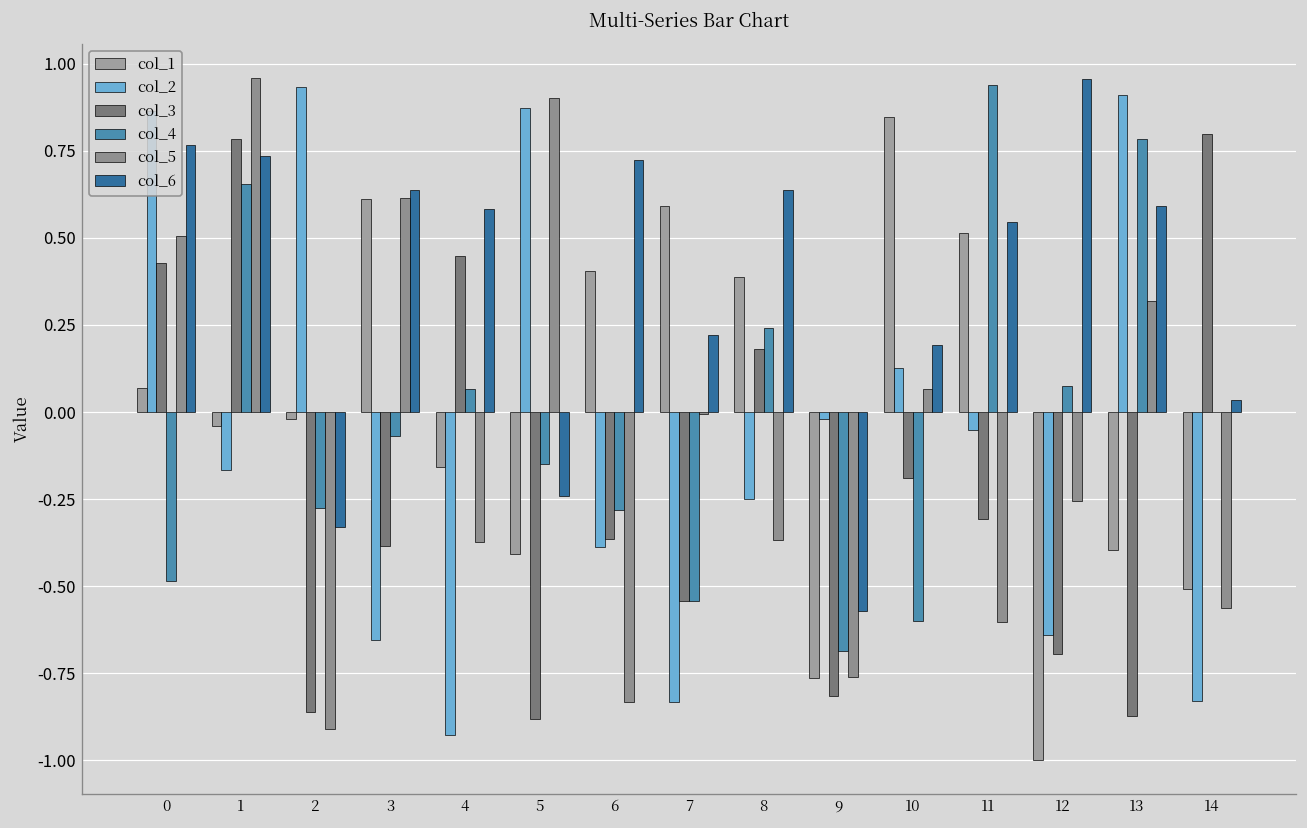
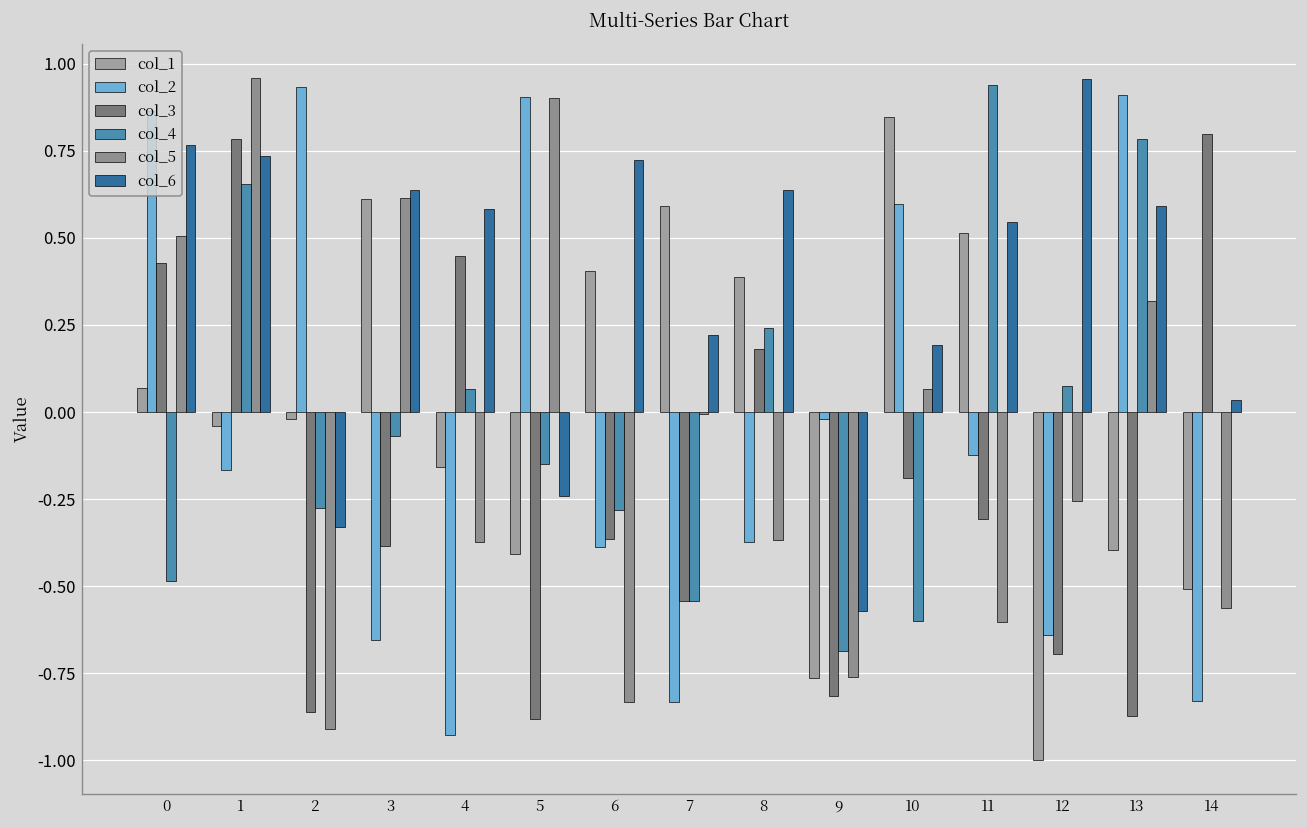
col_2, 5: 0.87 -> 0.90
col_2, 8: -0.25 -> -0.37
col_2, 10: 0.13 -> 0.60
col_2, 11: -0.05 -> -0.12
